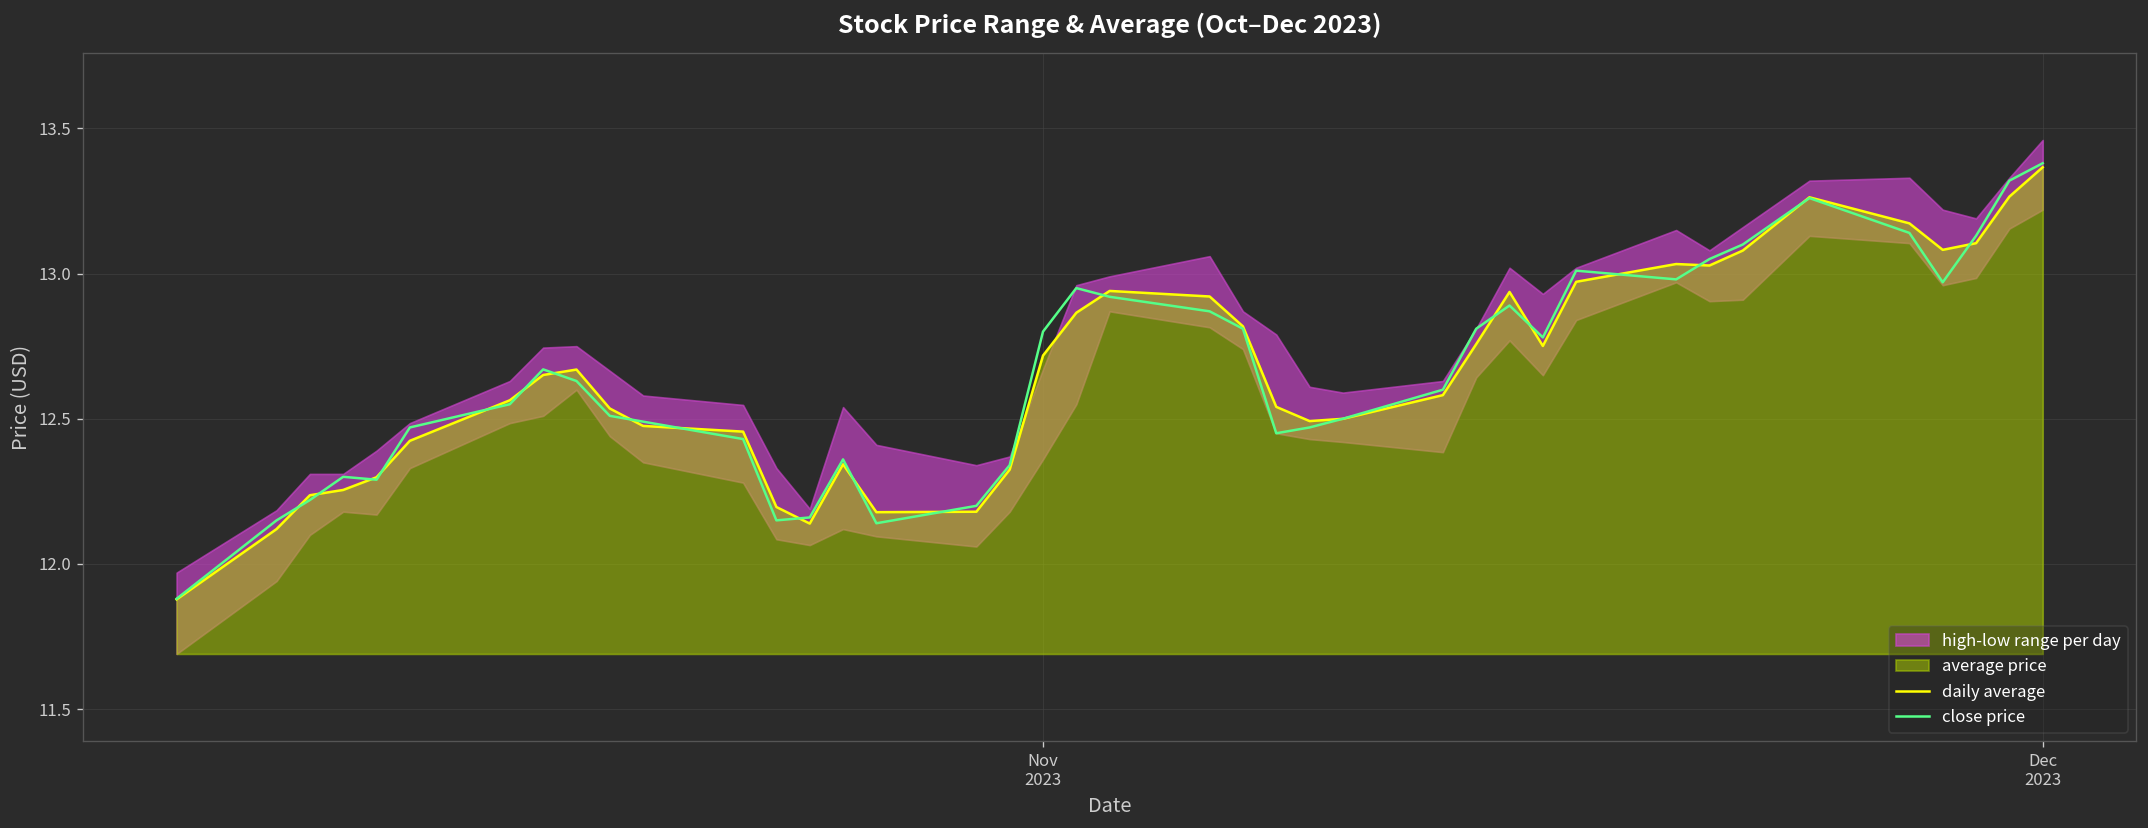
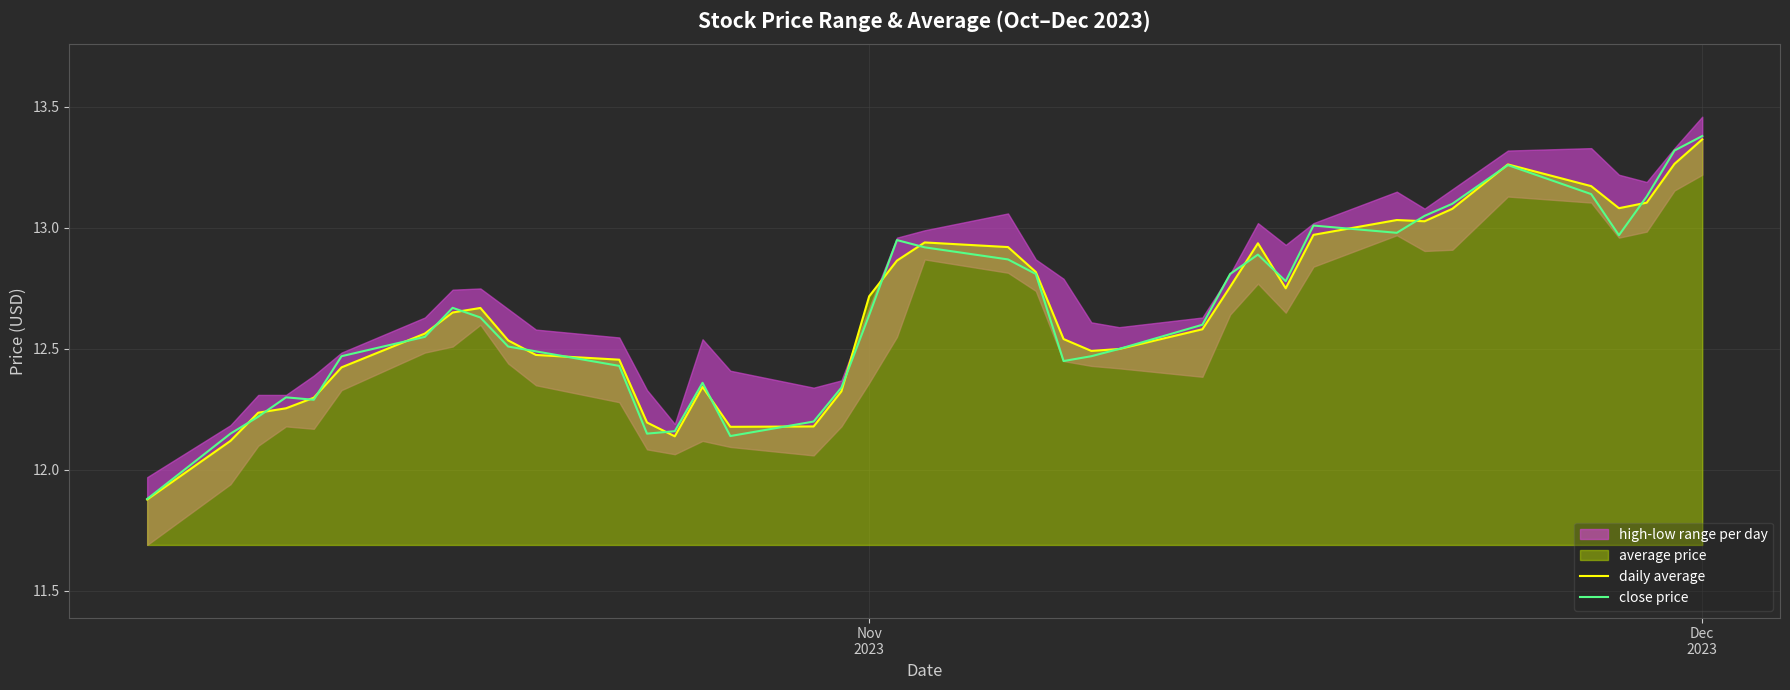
close price, Nov 2023: 12.80 -> 12.64
